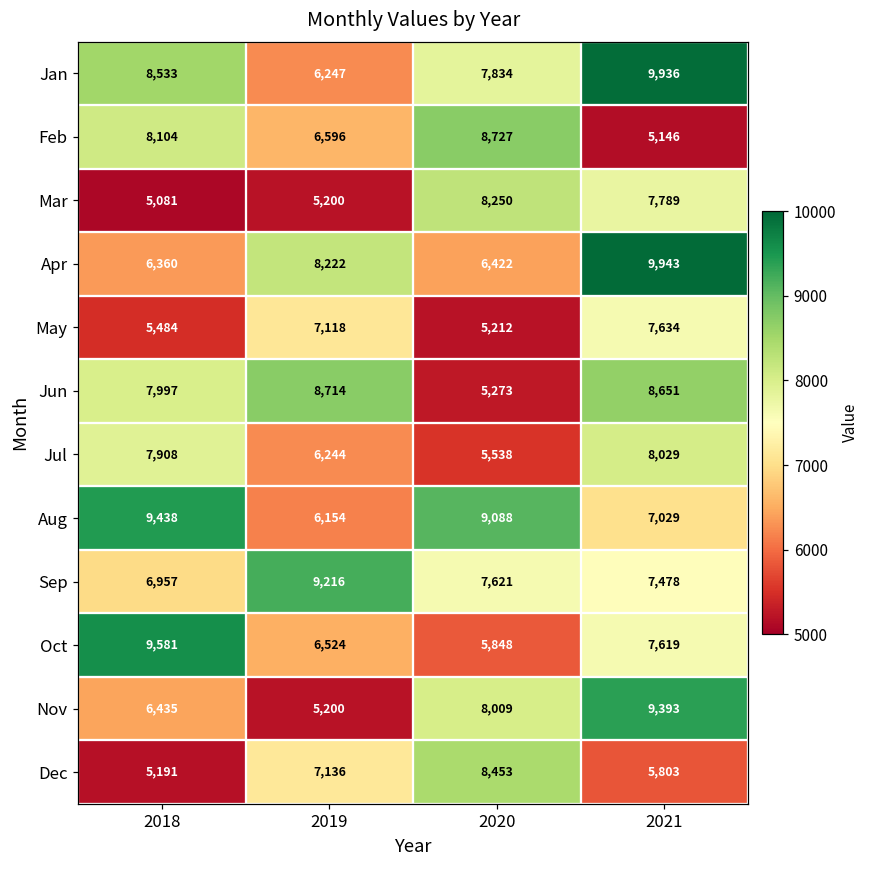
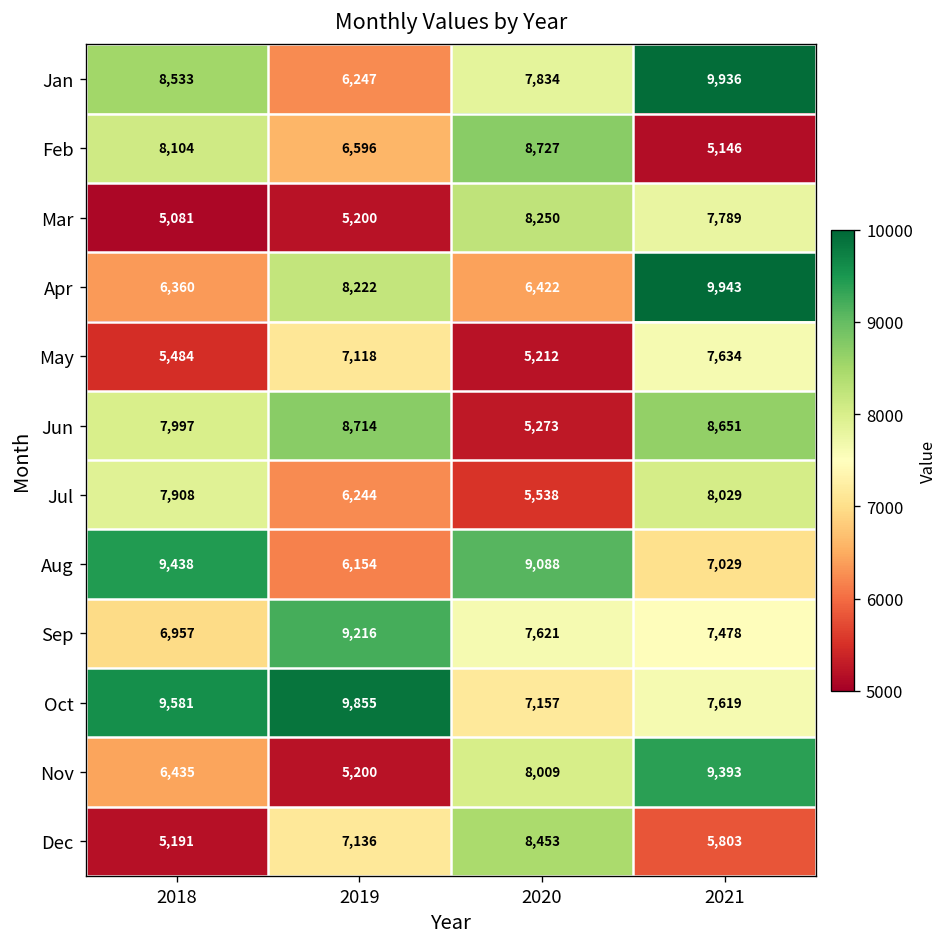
Oct, 2019: 6,524 -> 9,855
Oct, 2020: 5,848 -> 7,157
